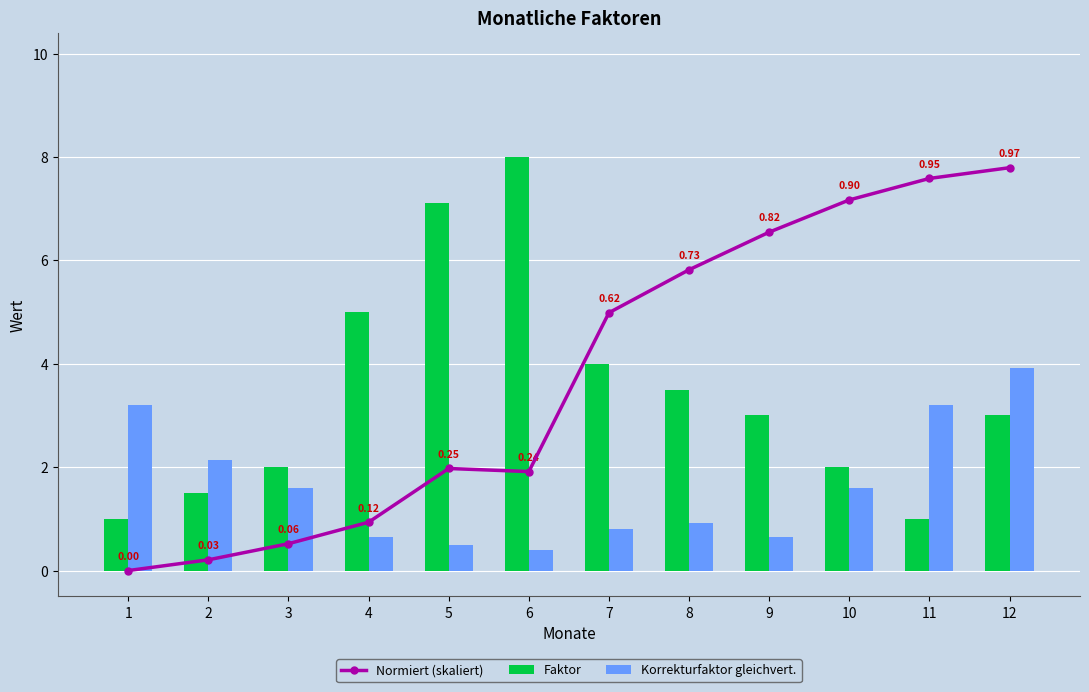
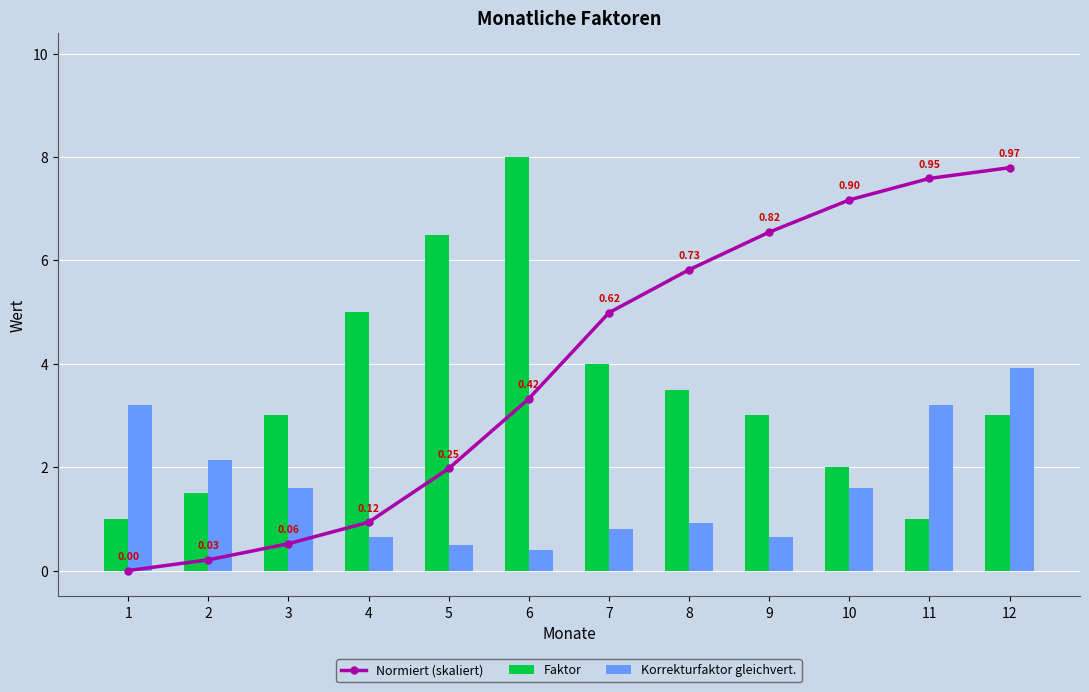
Faktor, 3: 2 -> 3
Faktor, 5: 7.1 -> 6.5
Normiert (skaliert), 6: 0.24 -> 0.42
